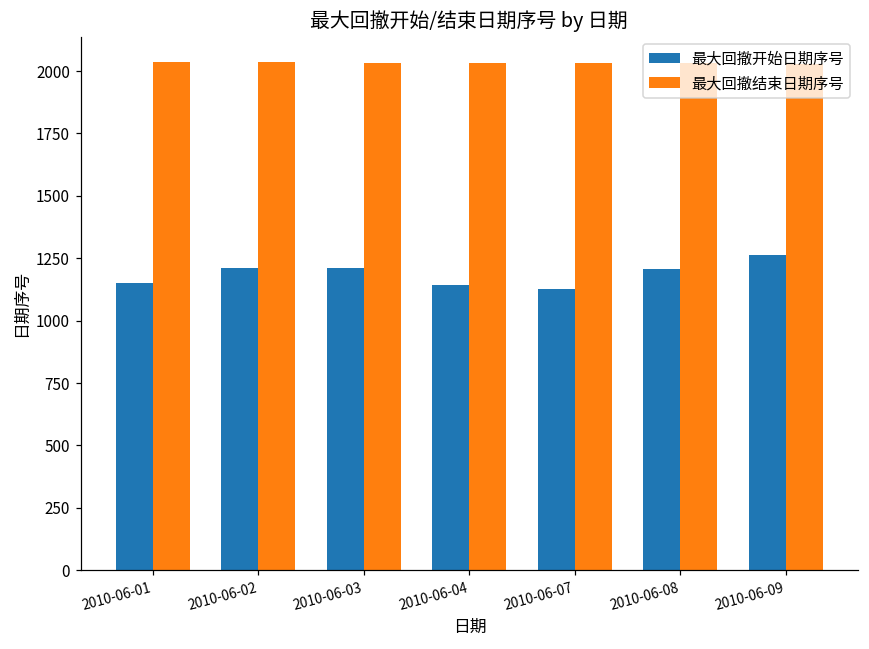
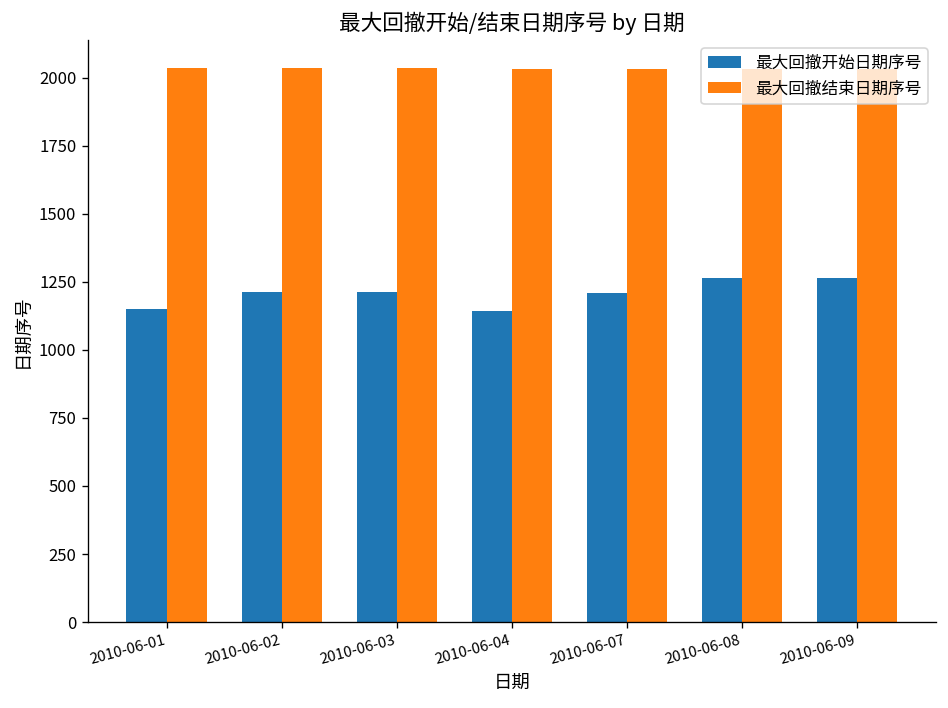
最大回撤开始日期序号, 2010-06-07: 1130 -> 1210
最大回撤开始日期序号, 2010-06-08: 1210 -> 1260
